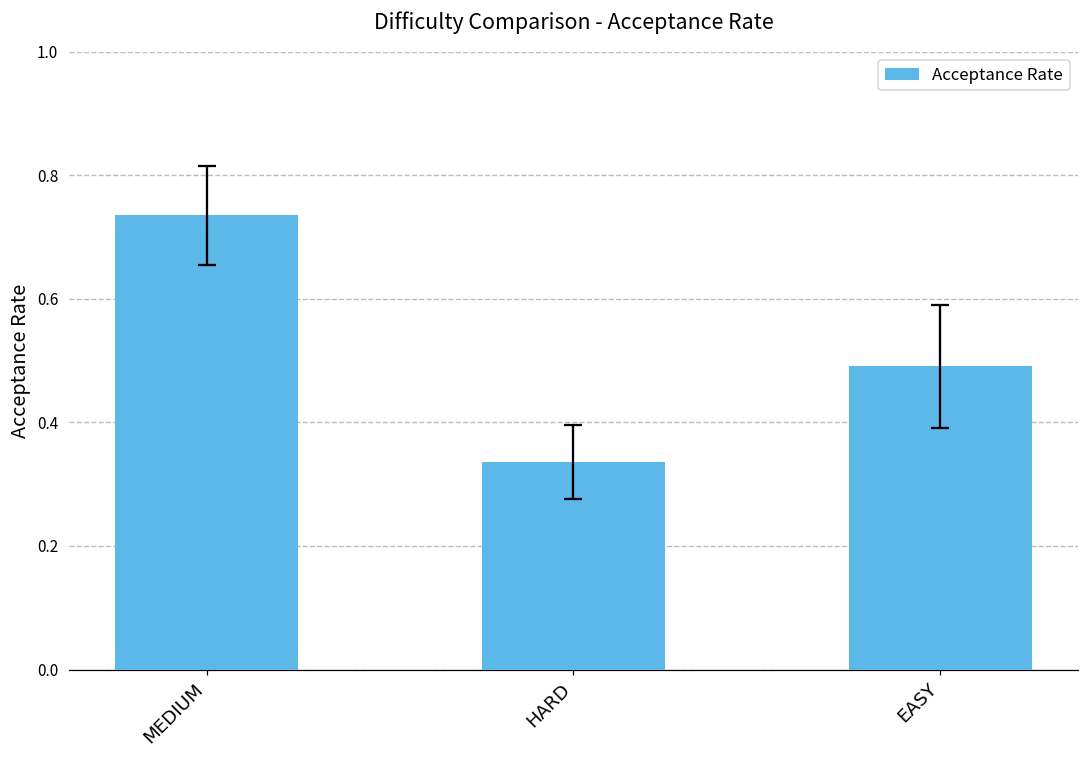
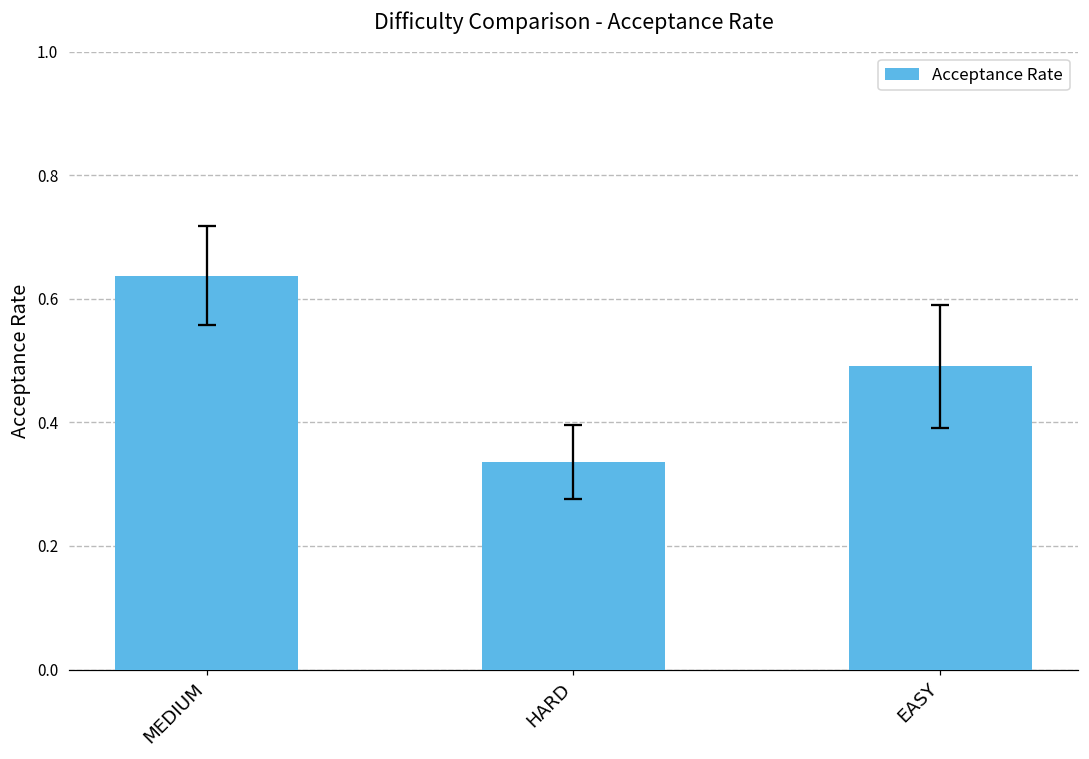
Acceptance Rate, MEDIUM: 0.74 -> 0.64
